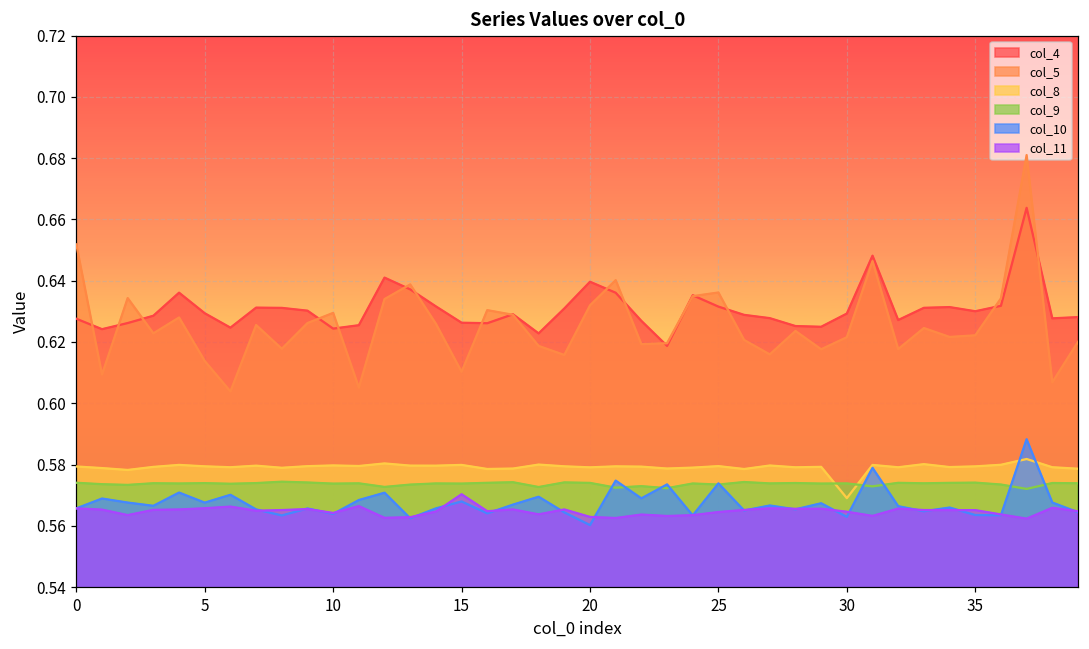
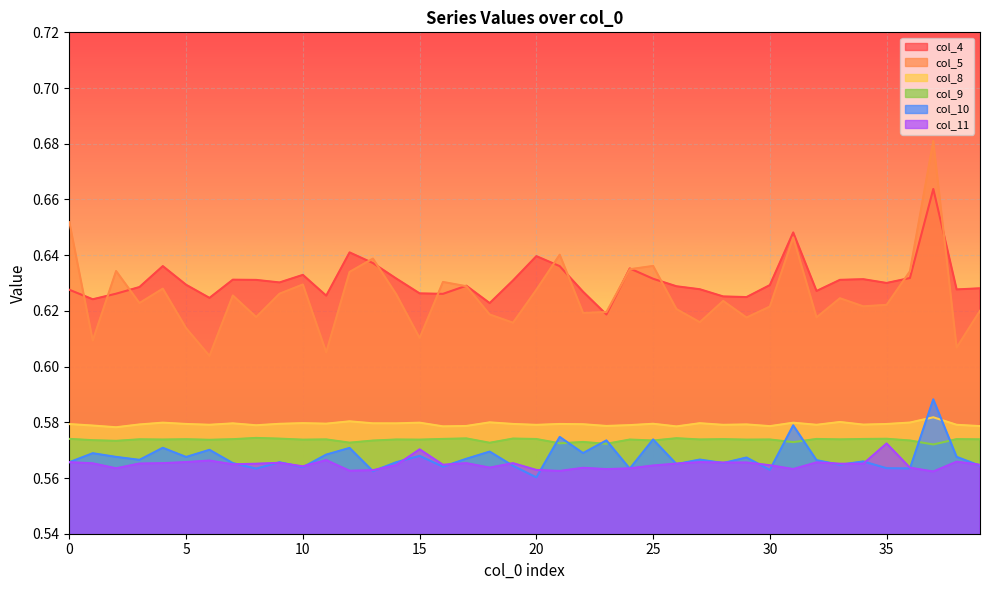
col_4, 10: 0.624 -> 0.633
col_5, 20: 0.632 -> 0.628
col_8, 30: 0.569 -> 0.579
col_11, 35: 0.565 -> 0.572
